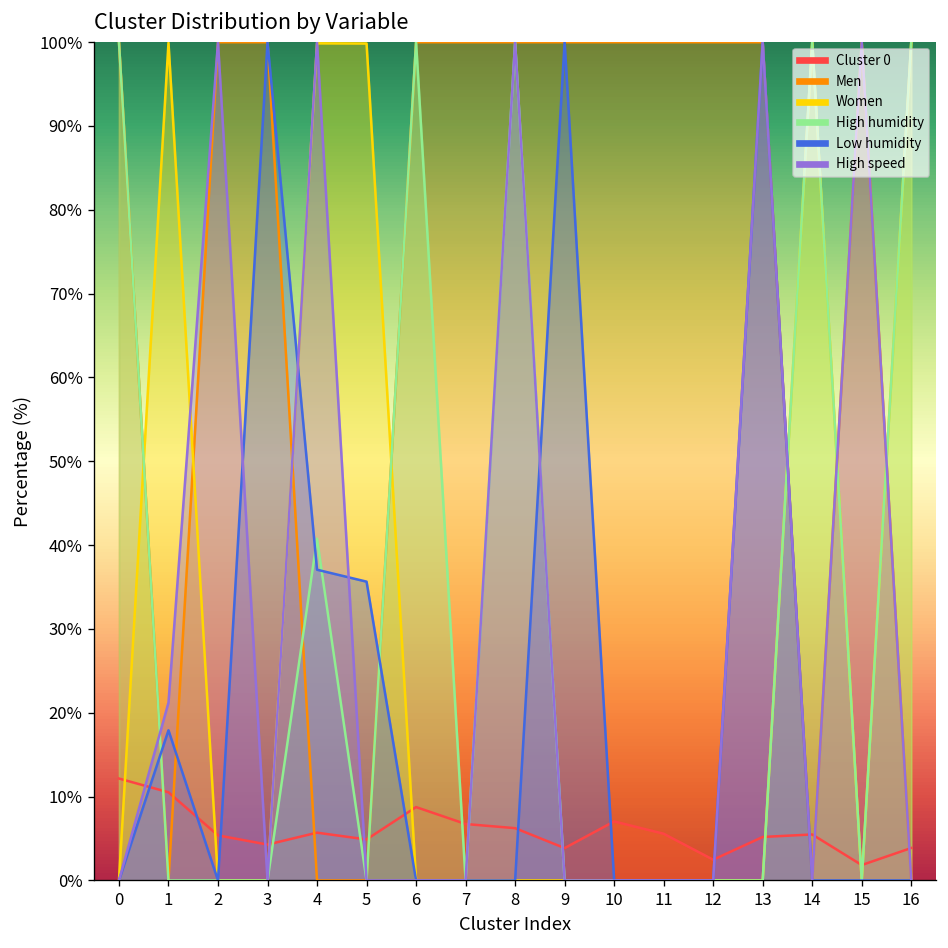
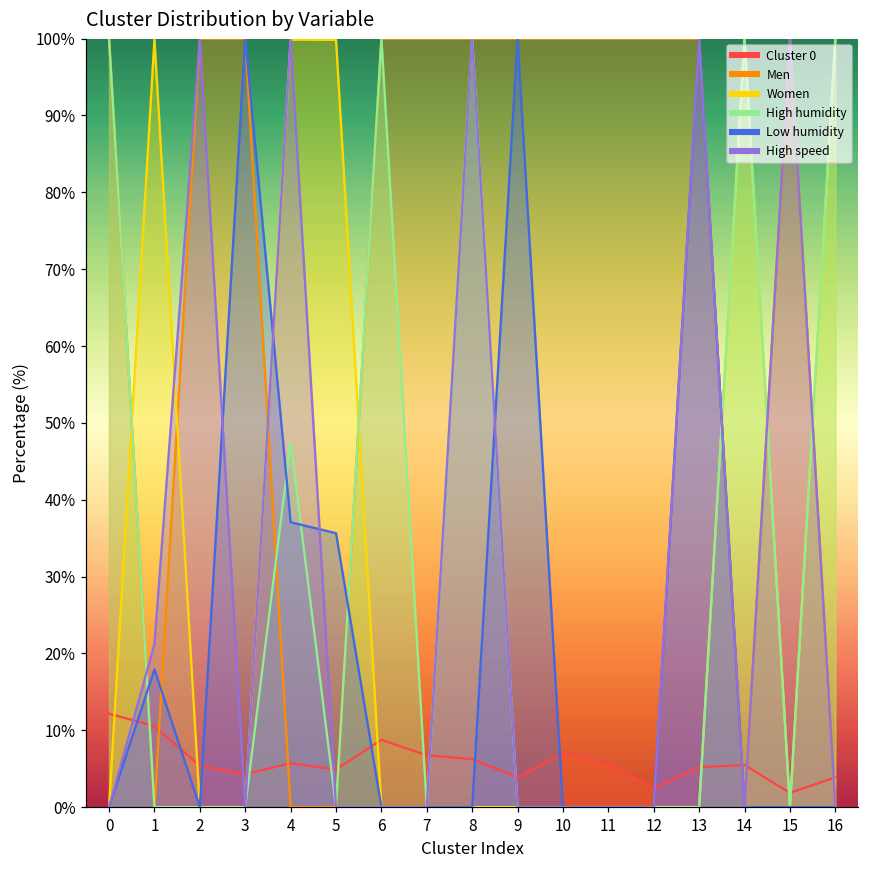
High humidity, 4: 41% -> 47%
